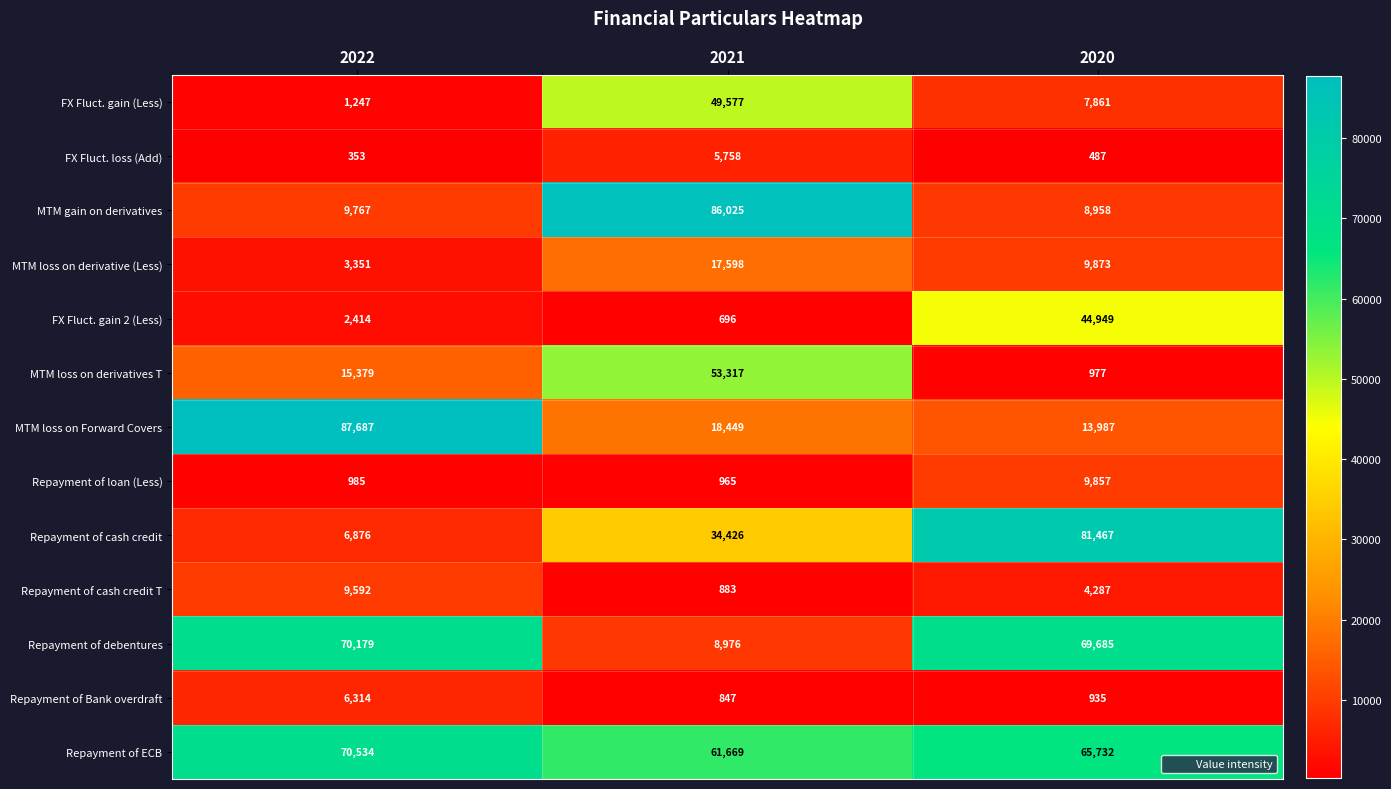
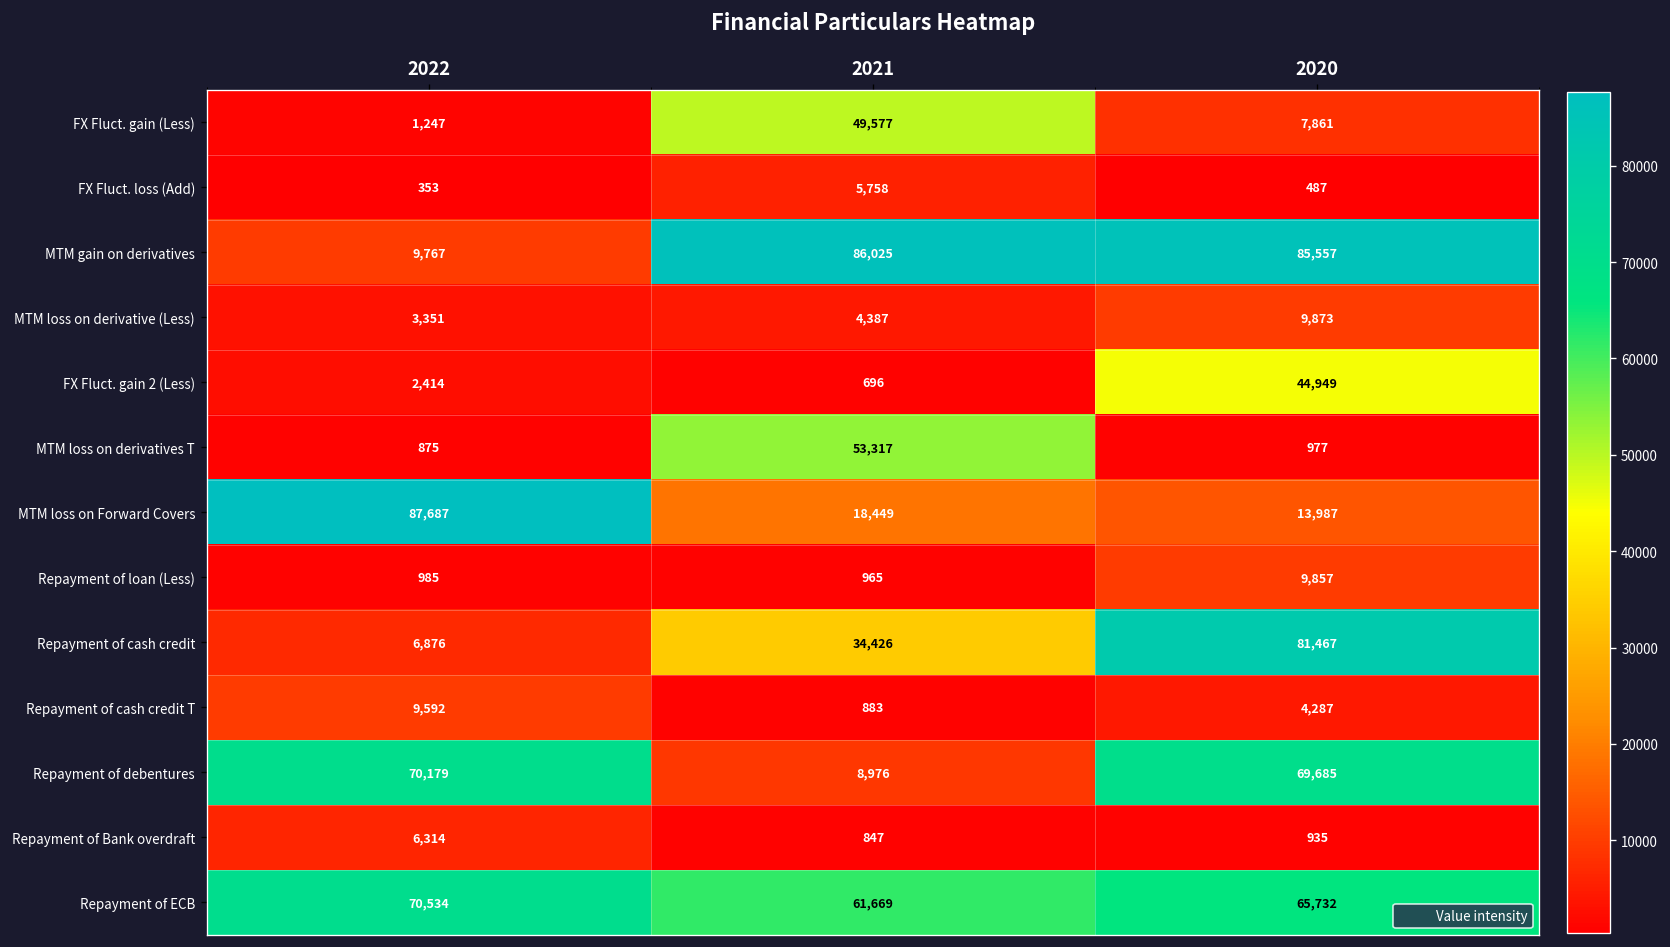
MTM gain on derivatives, 2020: 8,958 -> 85,557
MTM loss on derivative (Less), 2021: 17,598 -> 4,387
MTM loss on derivatives T, 2022: 15,379 -> 875
